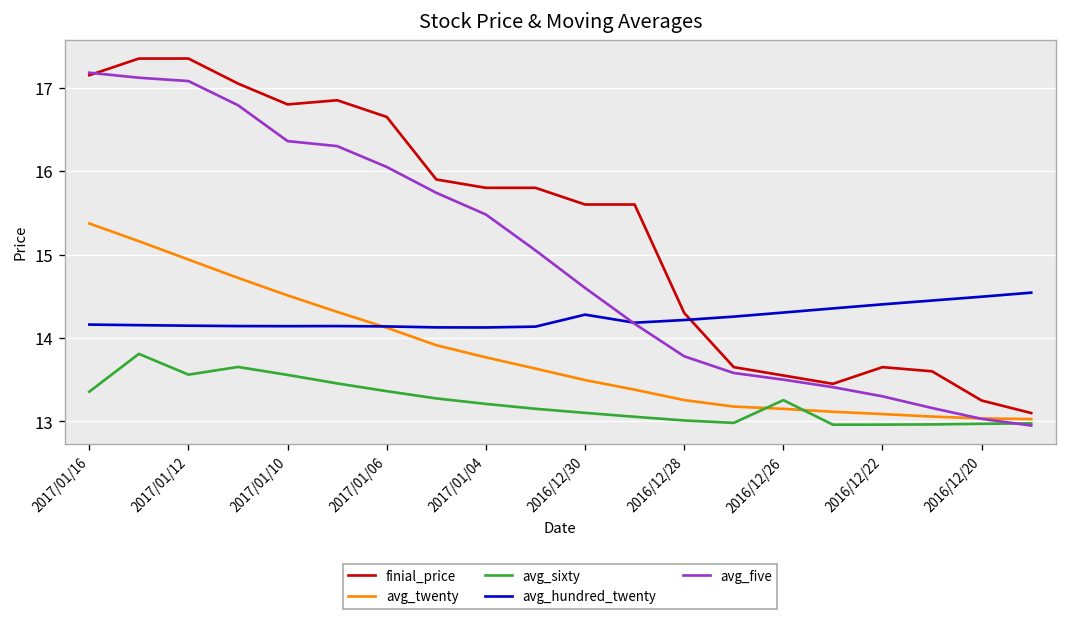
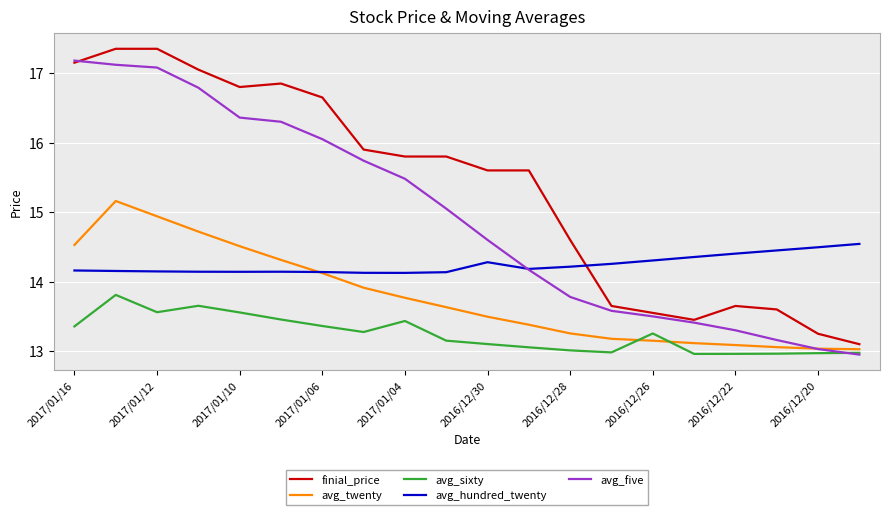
avg_twenty, 2017/01/16: 15.4 -> 14.5
avg_sixty, 2017/01/04: 13.2 -> 13.4
finial_price, 2016/12/28: 14.3 -> 14.6
